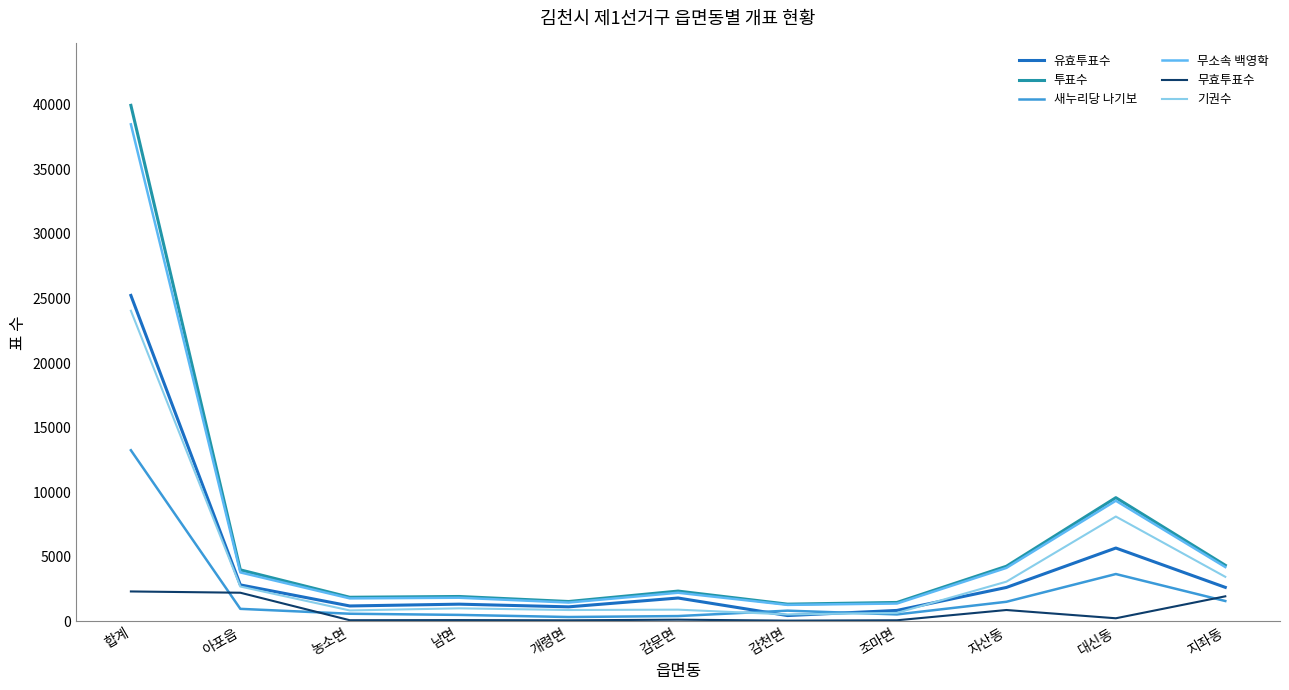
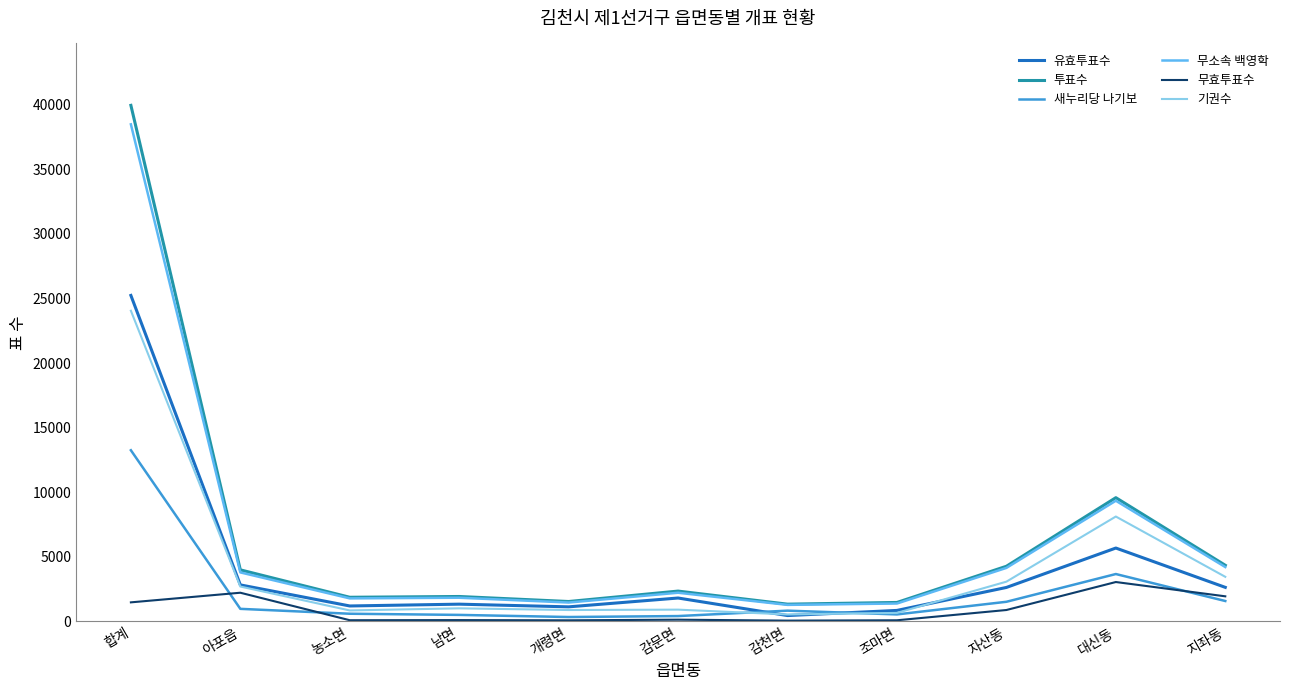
무효투표수, 합계: 2300 -> 1500
무효투표수, 대신동: 200 -> 3000
